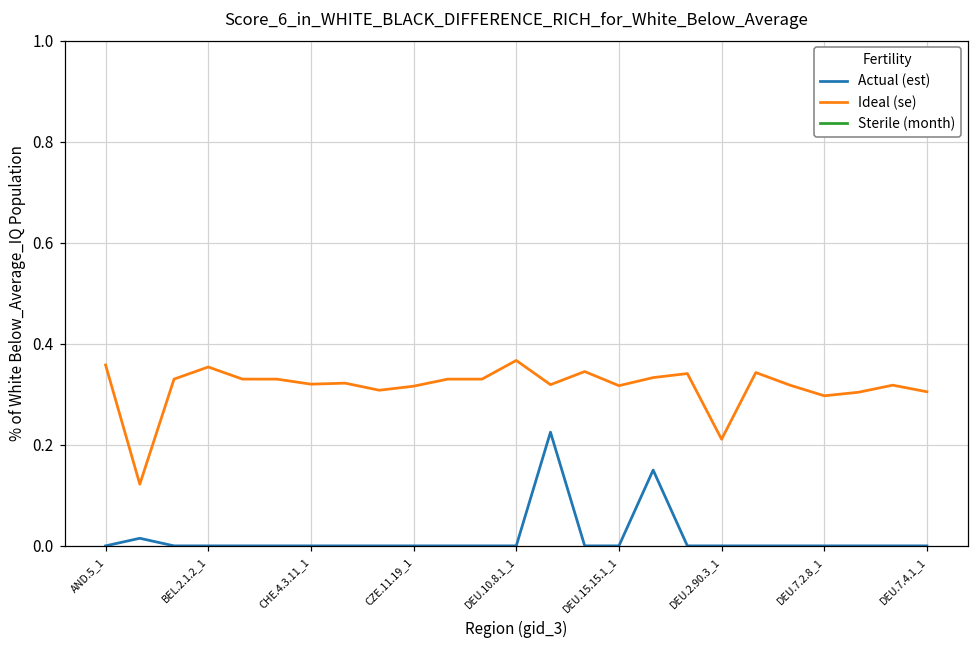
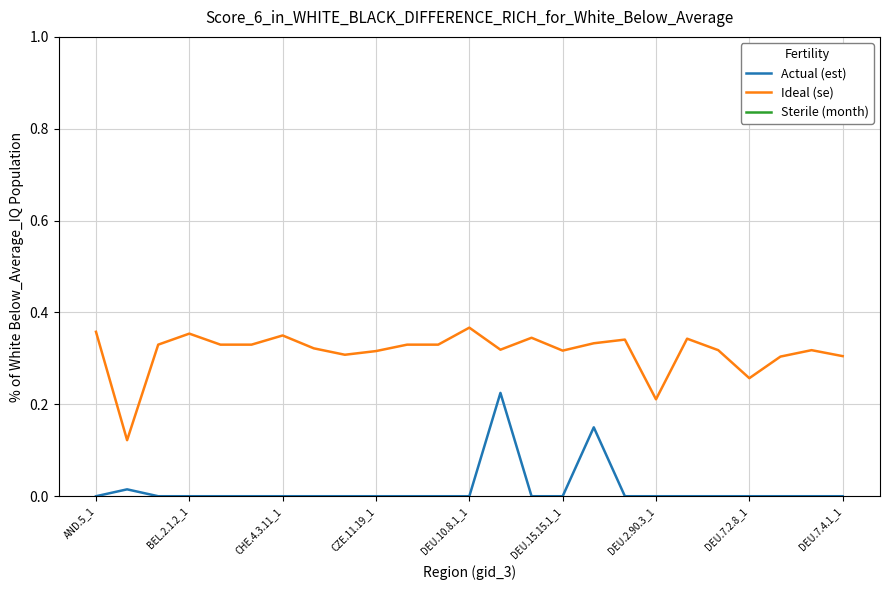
Ideal (se), CHE.4.3.11_1: 0.32 -> 0.35
Ideal (se), DEU.7.2.8_1: 0.30 -> 0.26
